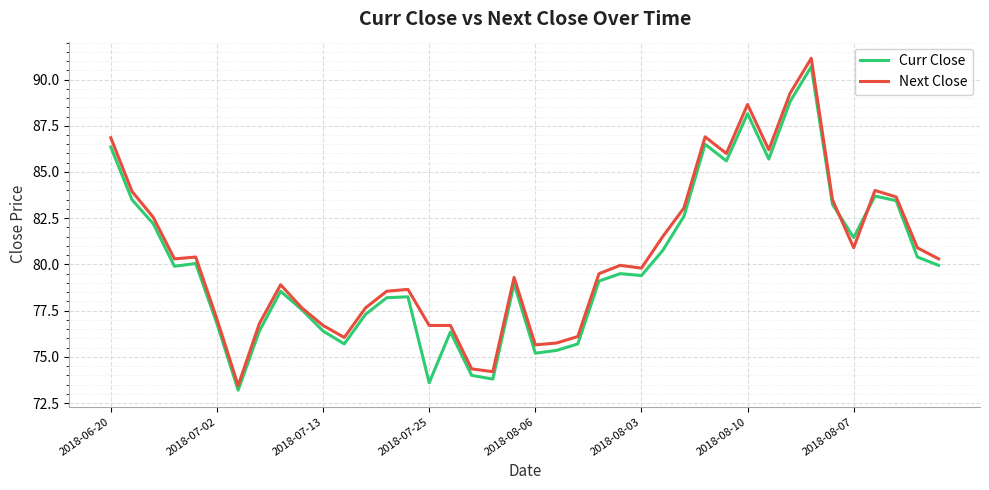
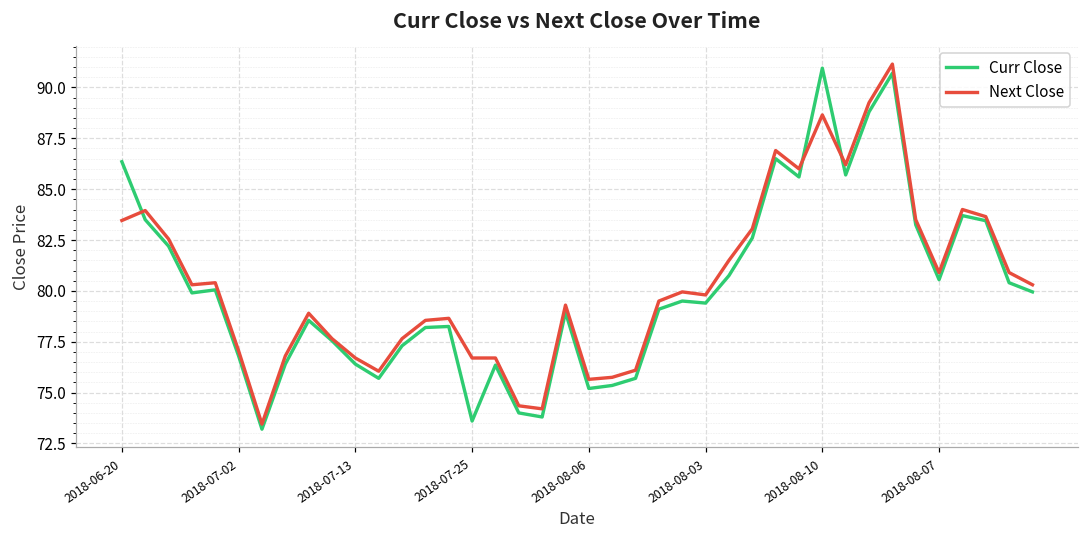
Next Close, 2018-06-20: 86.9 -> 83.5
Curr Close, 2018-08-10: 88.2 -> 91.0
Curr Close, 2018-08-07: 81.5 -> 80.6
